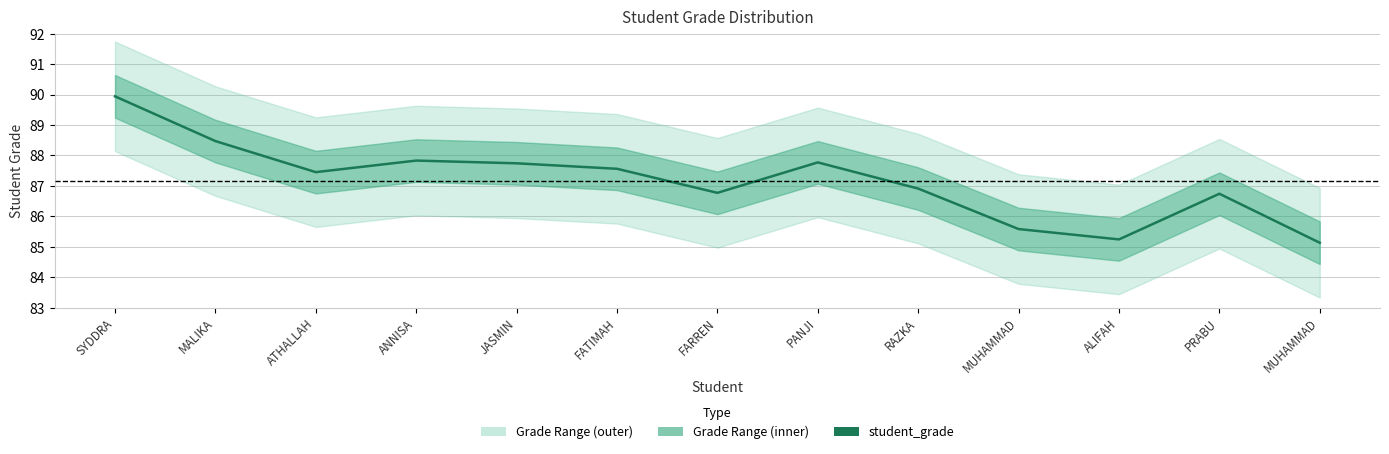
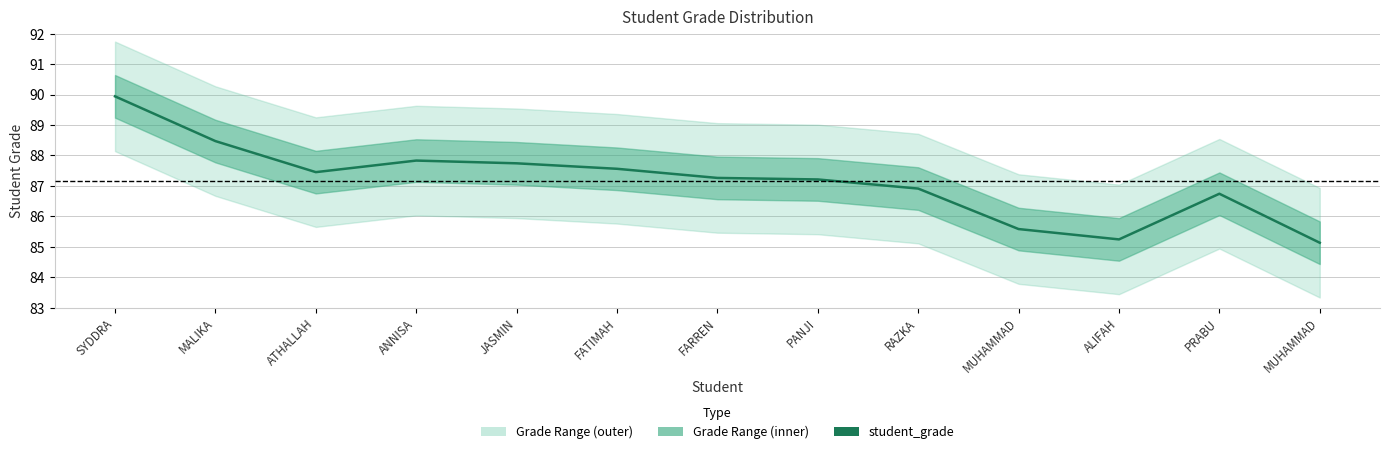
student_grade, FARREN: 86.8 -> 87.3
student_grade, PANJI: 87.8 -> 87.2
